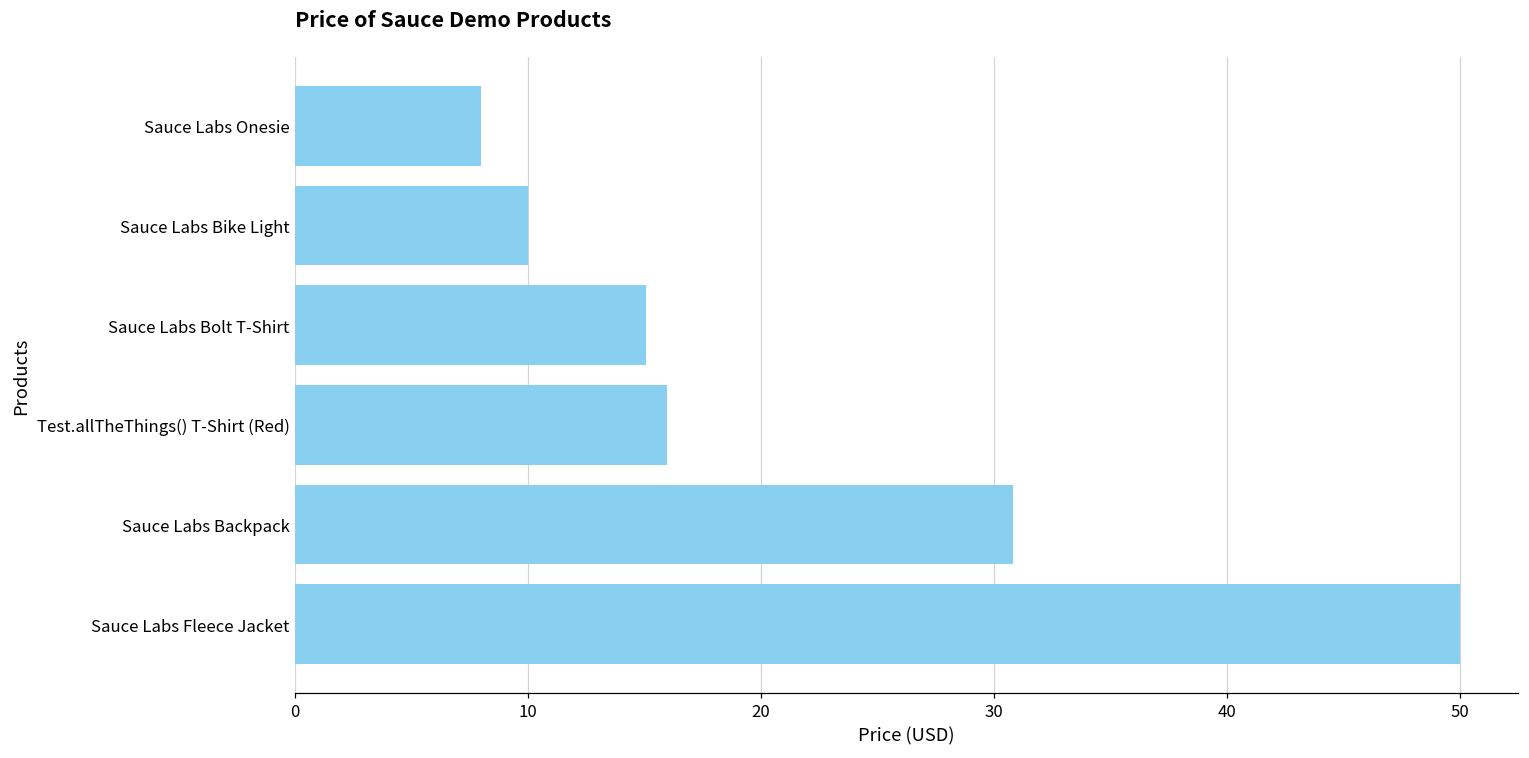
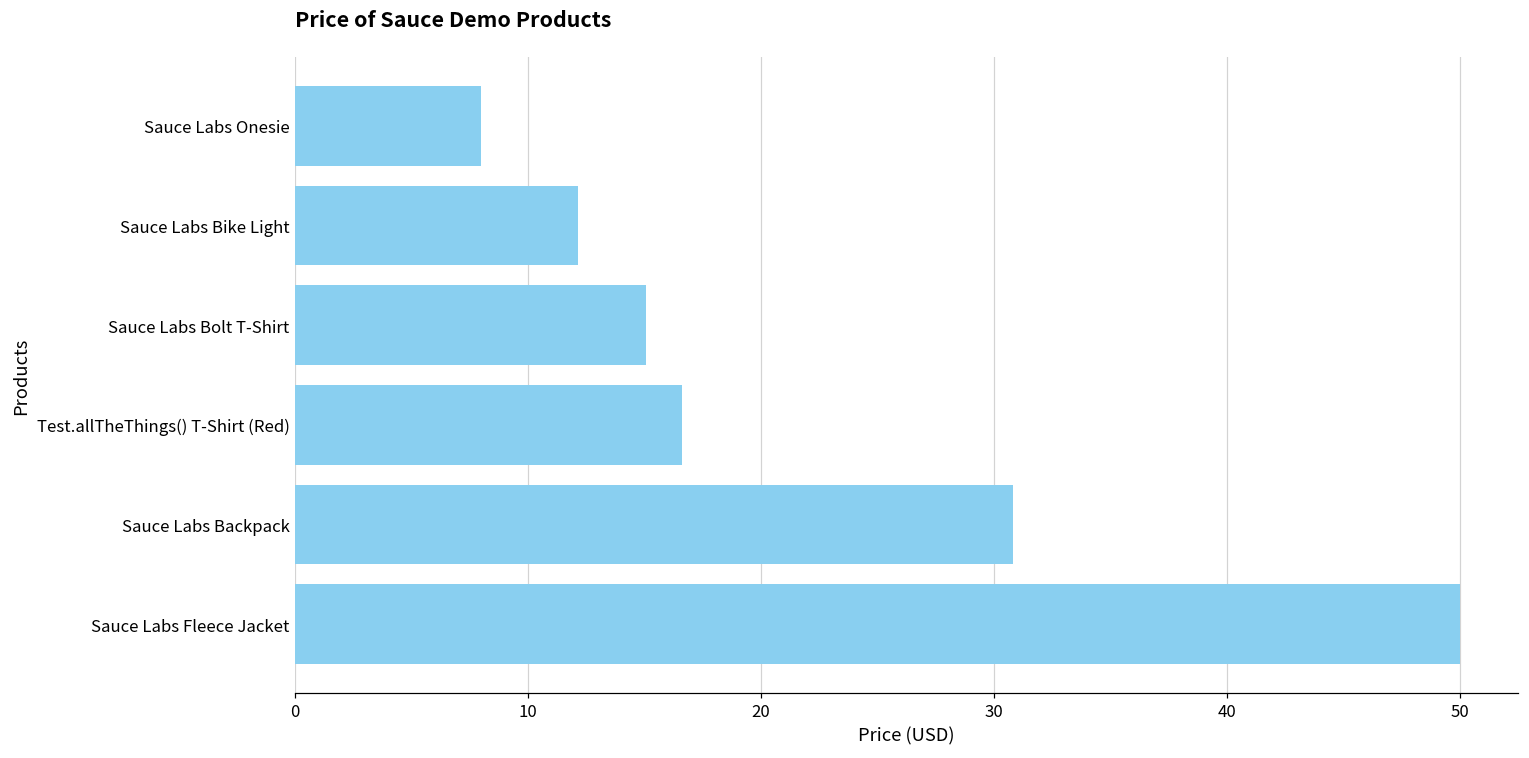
Sauce Labs Bike Light: 10.0 -> 12.1
Test.allTheThings() T-Shirt (Red): 16.0 -> 16.6
